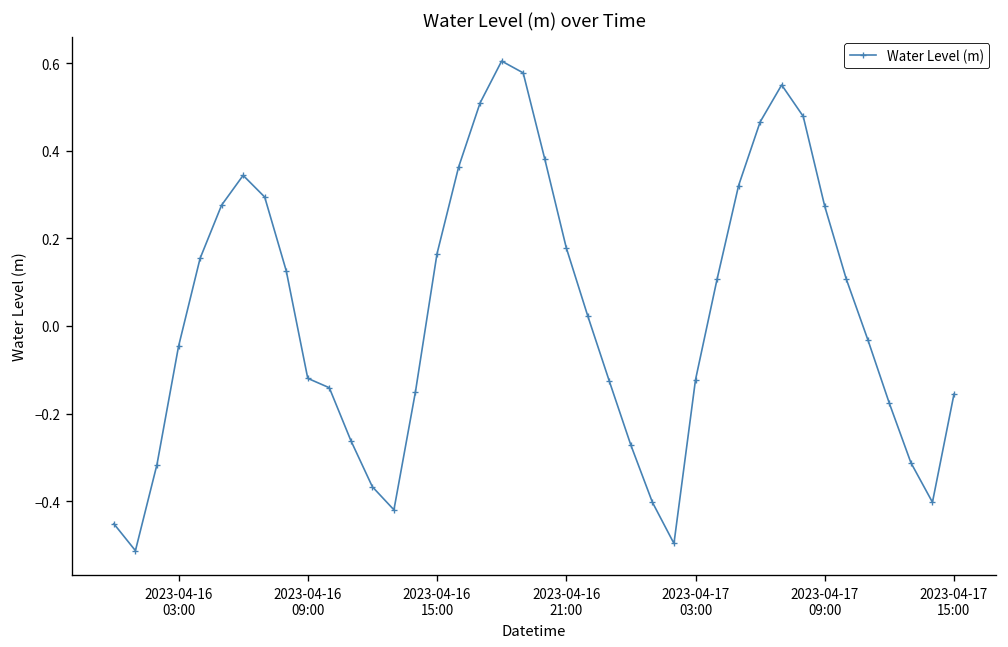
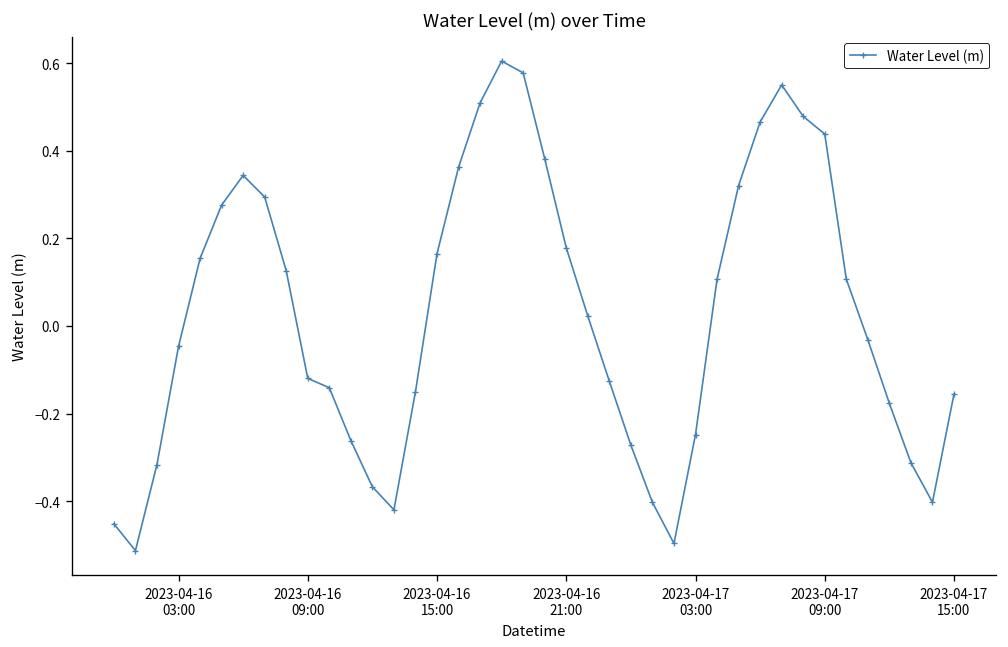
2023-04-17 03:00: -0.12 -> -0.25
2023-04-17 09:00: 0.27 -> 0.44
